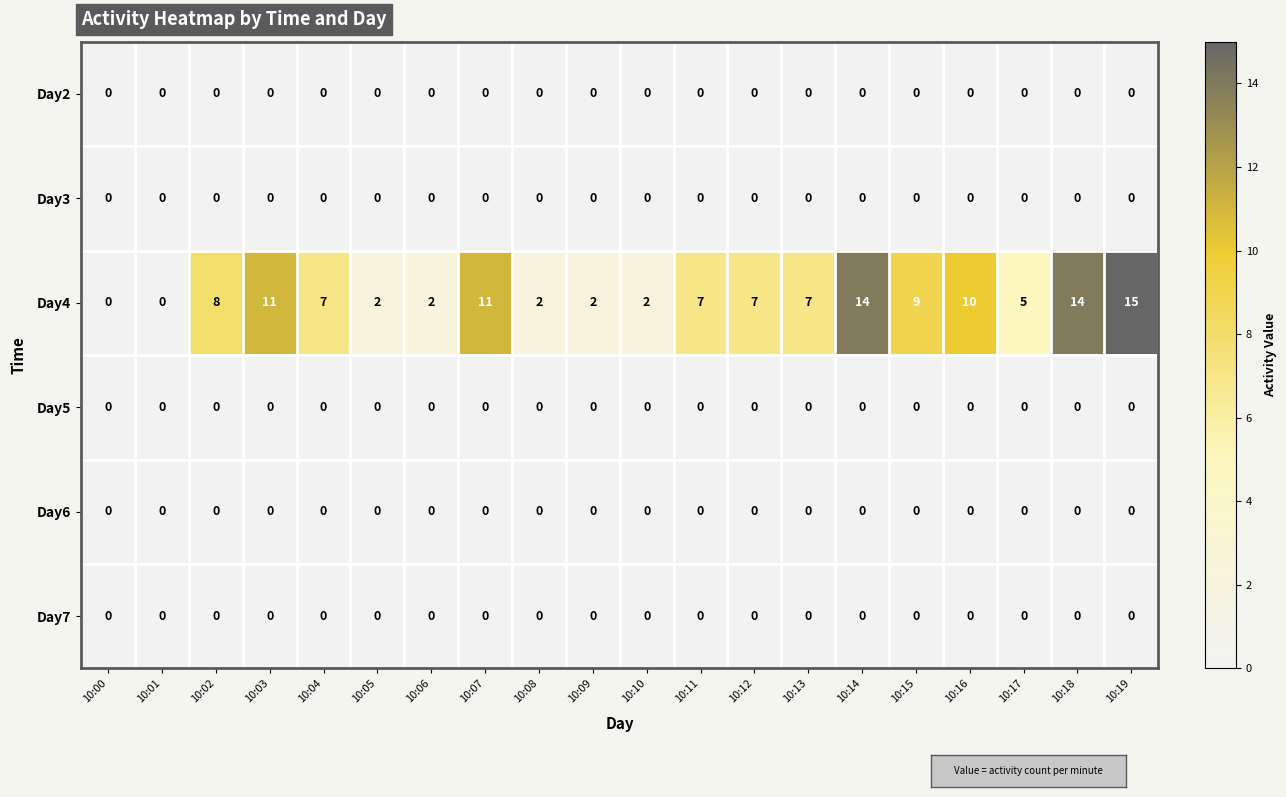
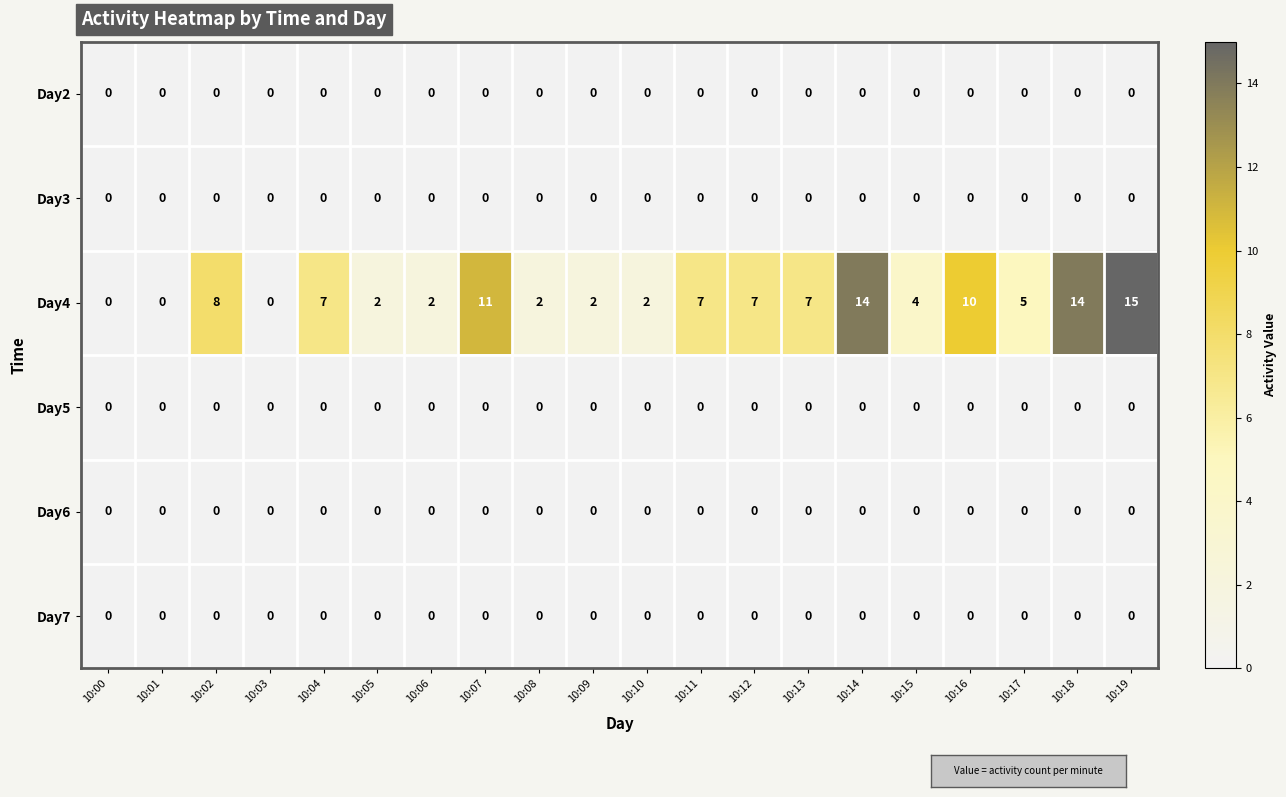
Day4, 10:03: 11 -> 0
Day4, 10:15: 9 -> 4
